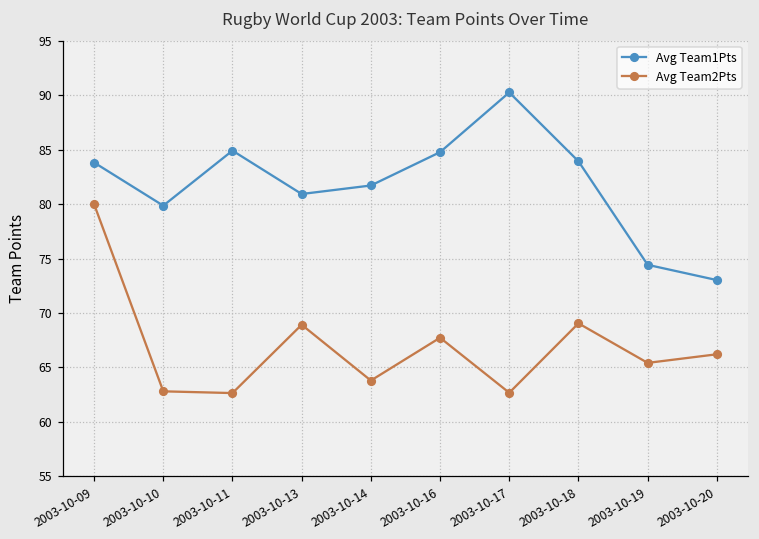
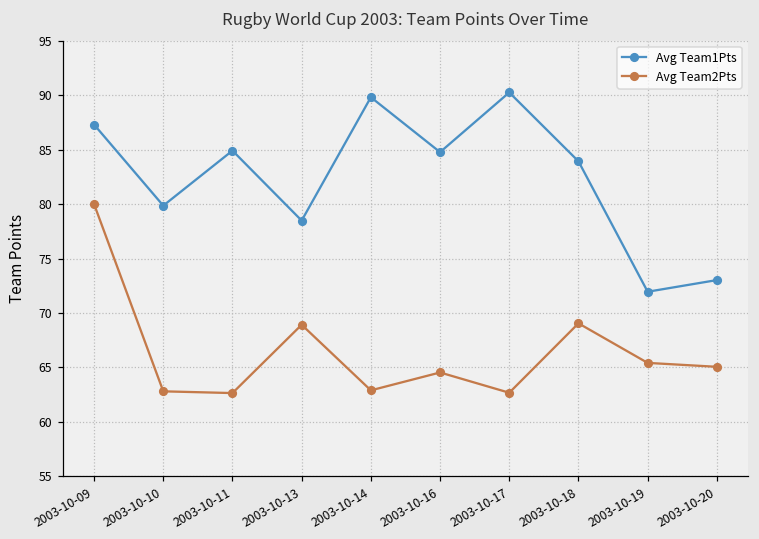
Avg Team1Pts, 2003-10-09: 84 -> 87
Avg Team1Pts, 2003-10-13: 81 -> 78
Avg Team1Pts, 2003-10-14: 82 -> 90
Avg Team2Pts, 2003-10-14: 64 -> 63
Avg Team2Pts, 2003-10-16: 68 -> 65
Avg Team1Pts, 2003-10-19: 74 -> 72
Avg Team2Pts, 2003-10-20: 66 -> 65
